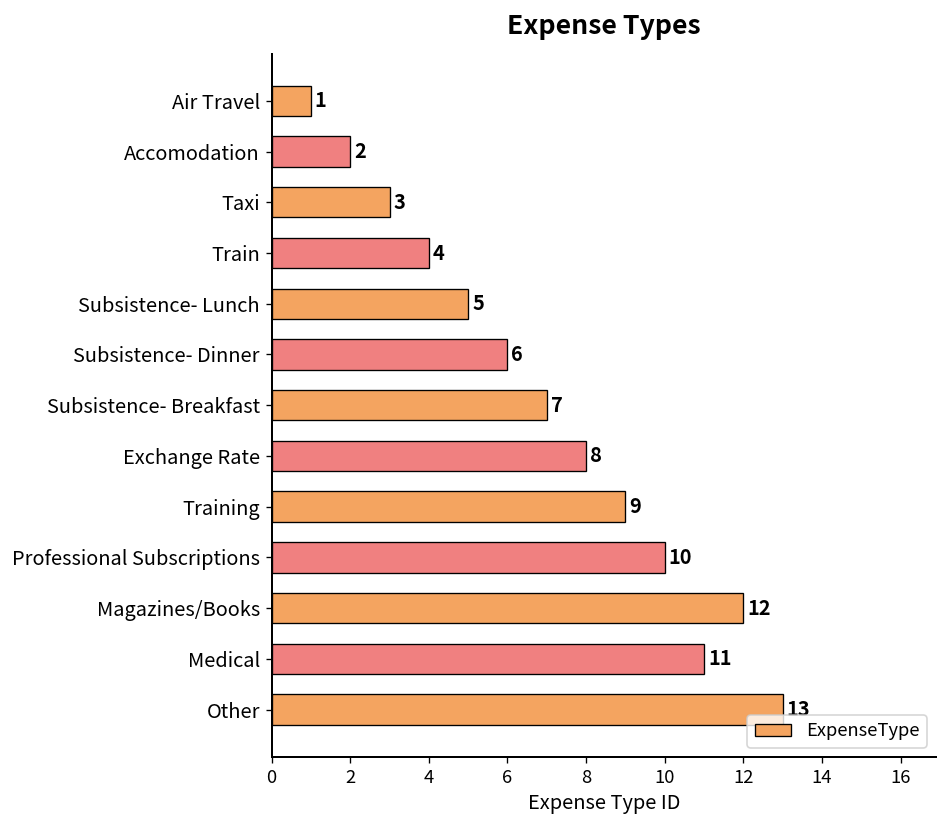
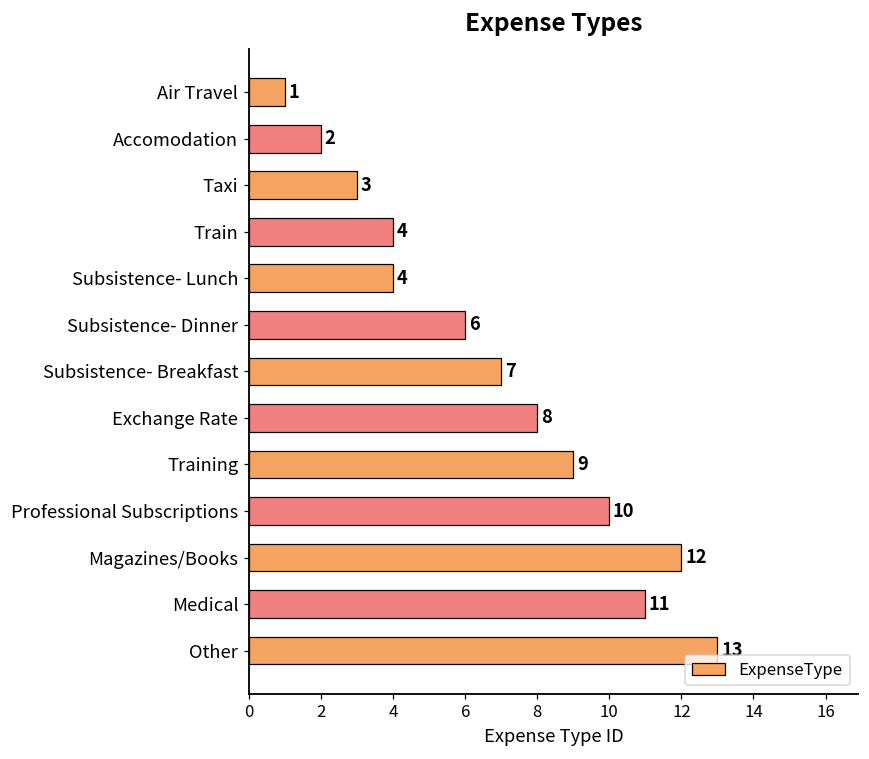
Subsistence- Lunch: 5 -> 4
